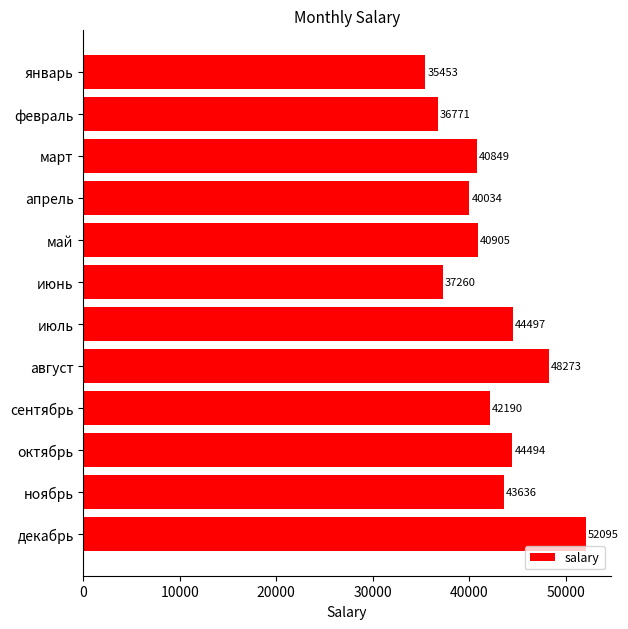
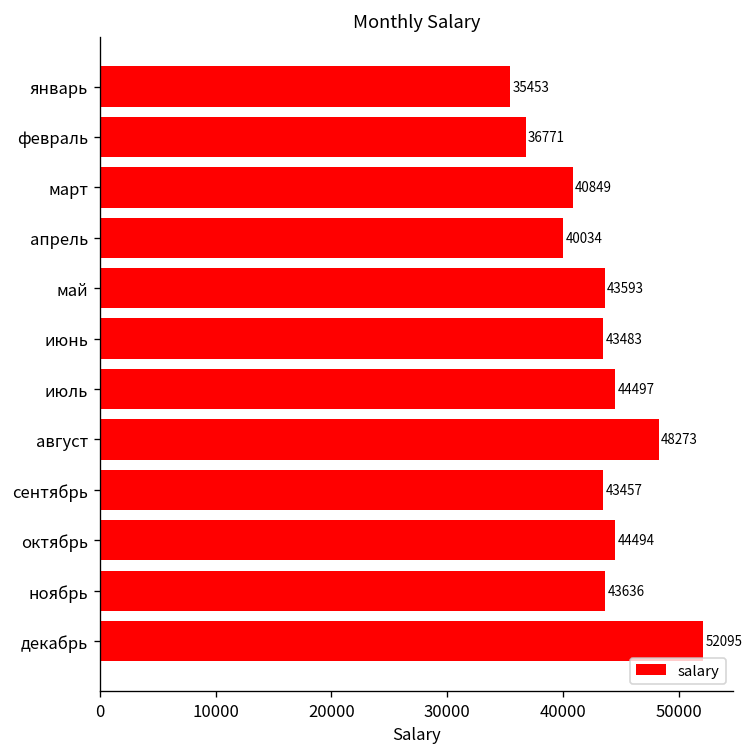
май: 40905 -> 43593
июнь: 37260 -> 43483
сентябрь: 42190 -> 43457
